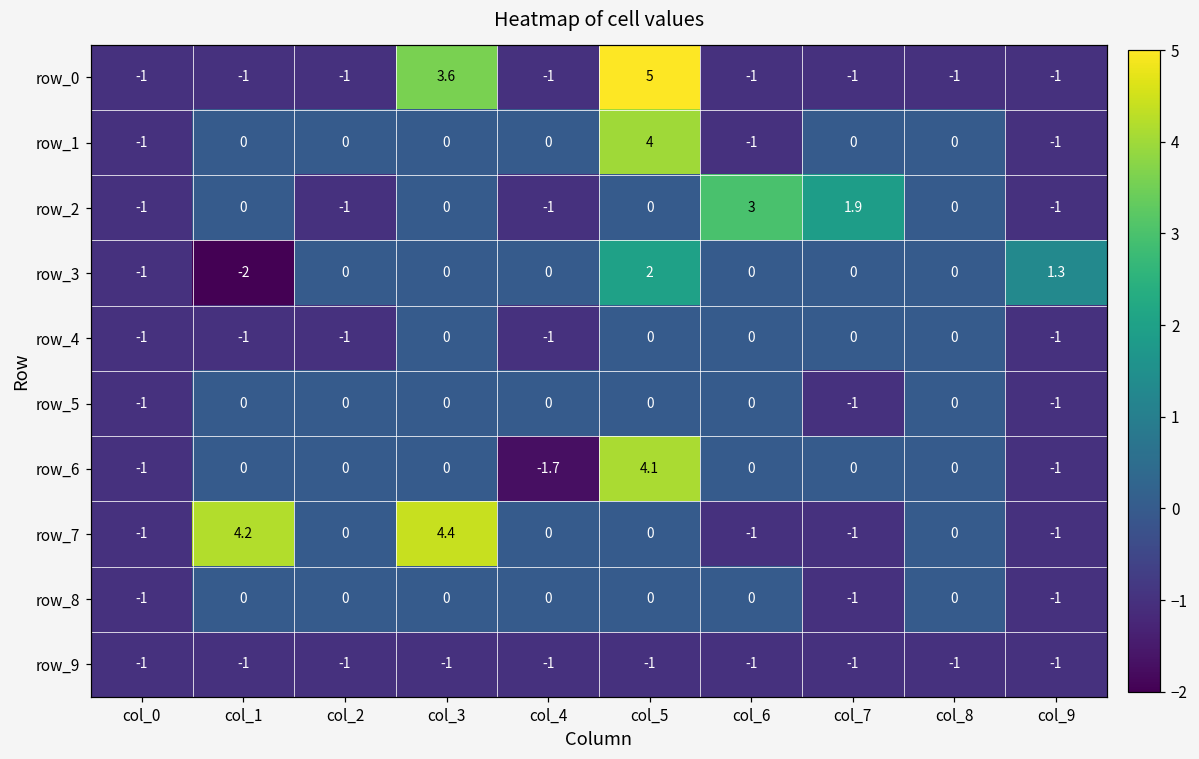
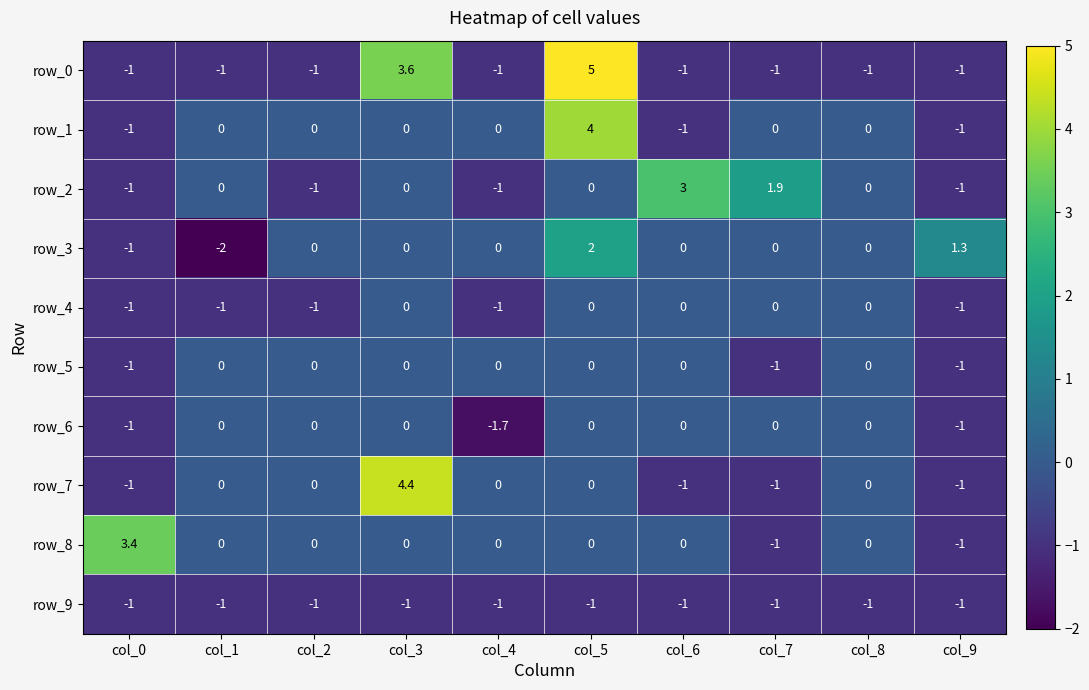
row_6, col_5: 4.1 -> 0
row_7, col_1: 4.2 -> 0
row_8, col_0: -1 -> 3.4
